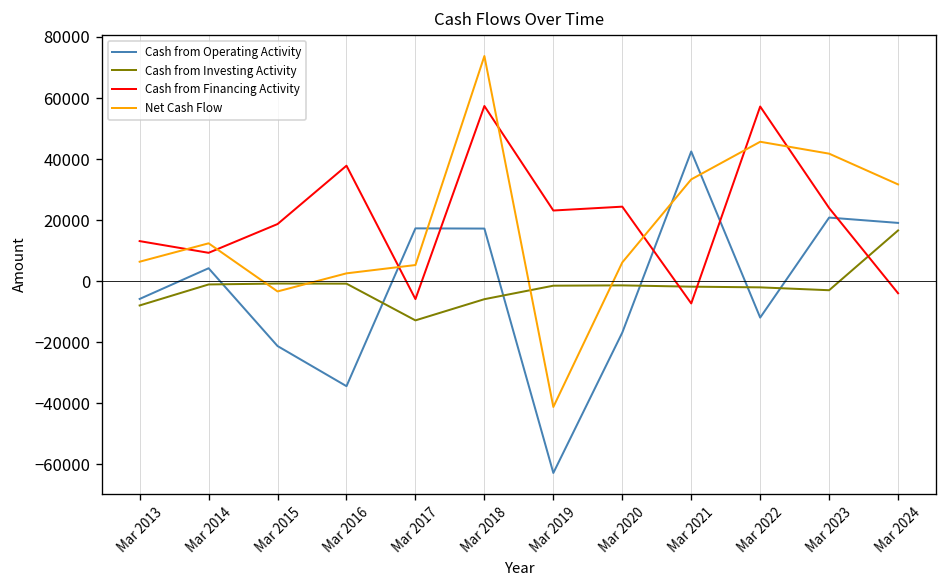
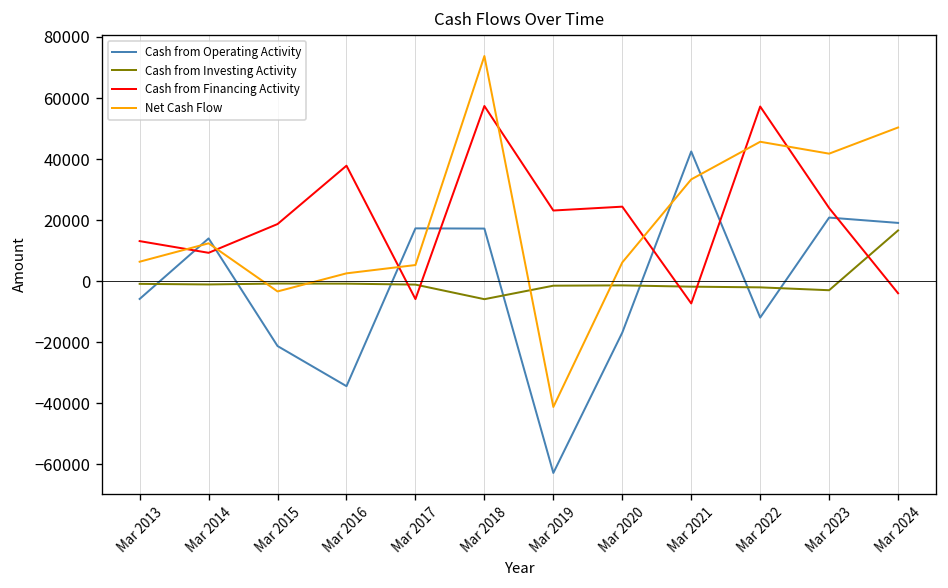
Cash from Investing Activity, Mar 2013: -8000 -> -1000
Cash from Operating Activity, Mar 2014: 4000 -> 14000
Cash from Investing Activity, Mar 2017: -13000 -> -1000
Net Cash Flow, Mar 2024: 32000 -> 50000
